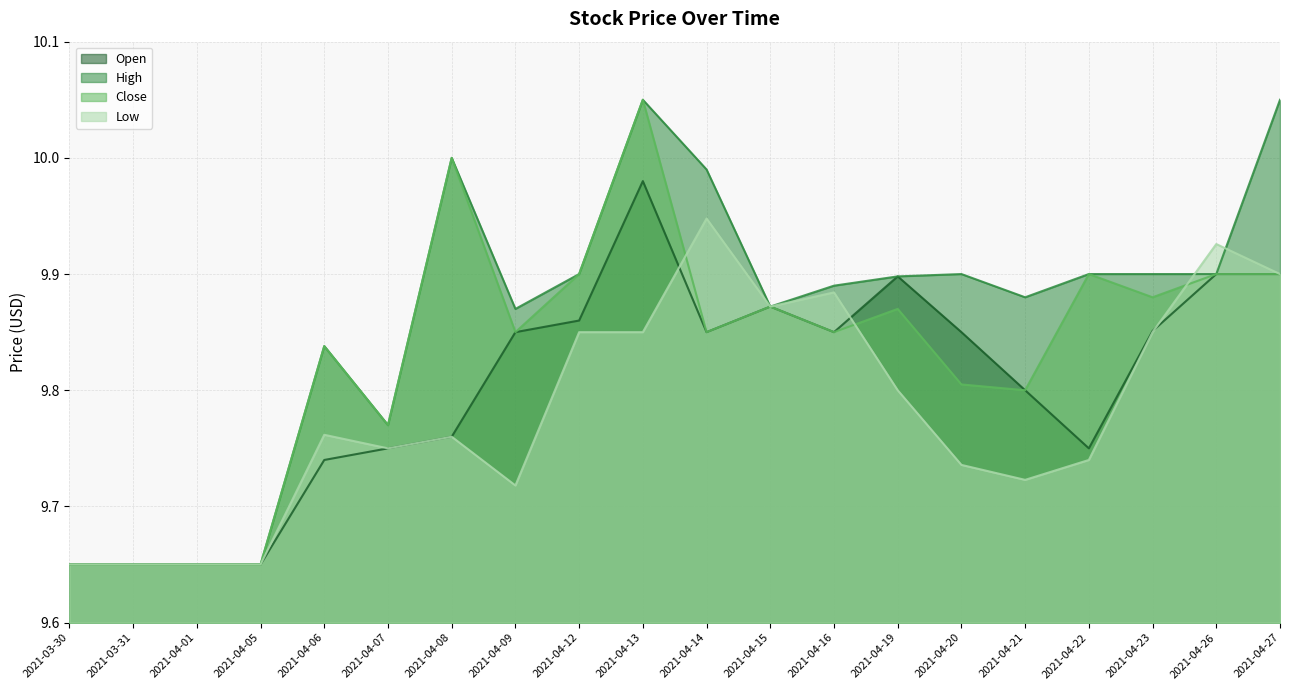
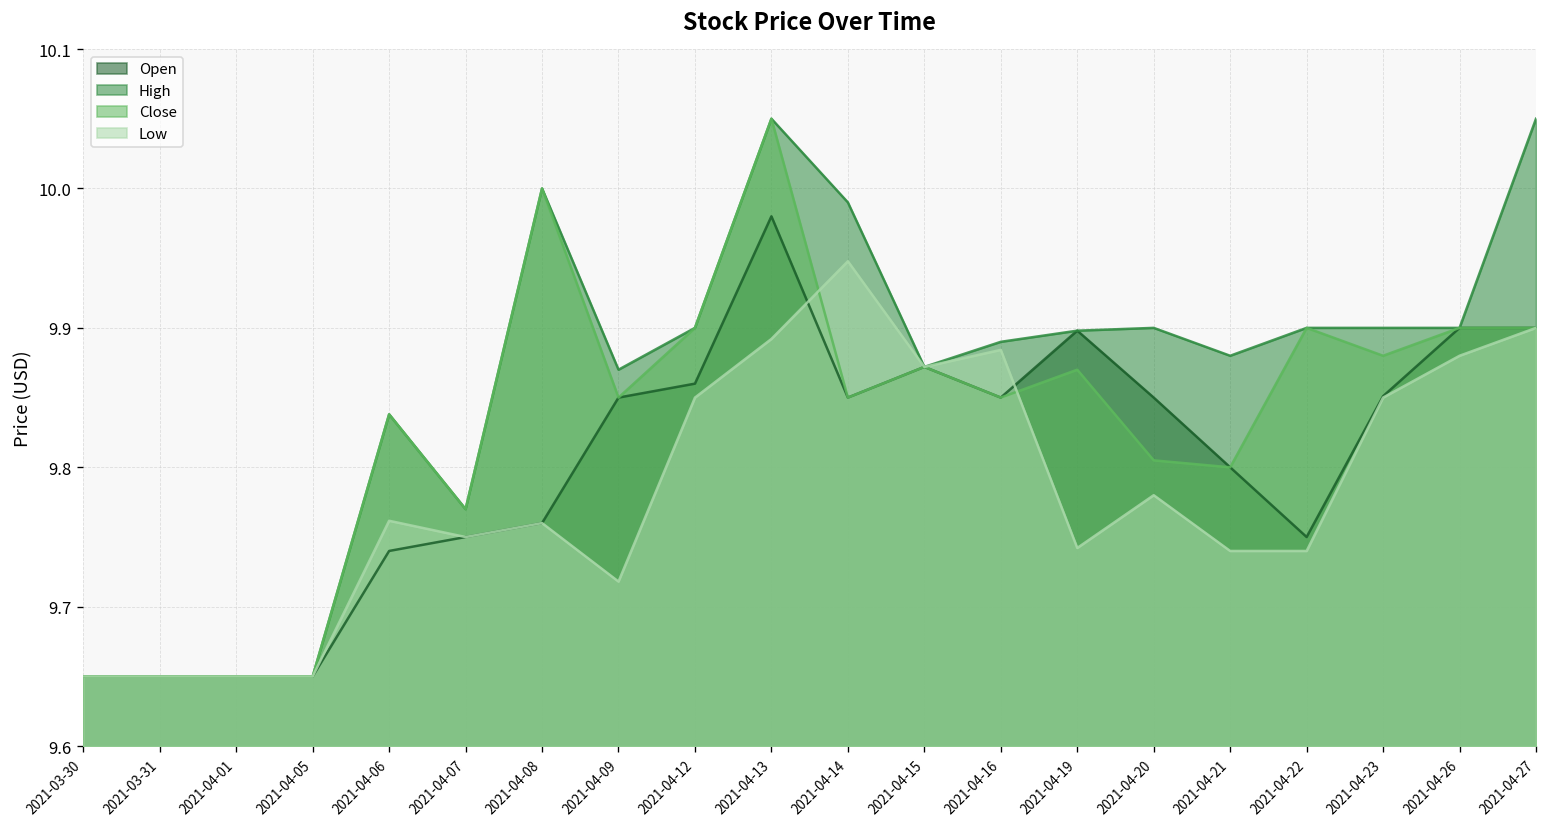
Low, 2021-04-13: 9.850 -> 9.892
Low, 2021-04-19: 9.800 -> 9.742
Low, 2021-04-20: 9.736 -> 9.780
Low, 2021-04-21: 9.723 -> 9.740
Low, 2021-04-26: 9.926 -> 9.880
